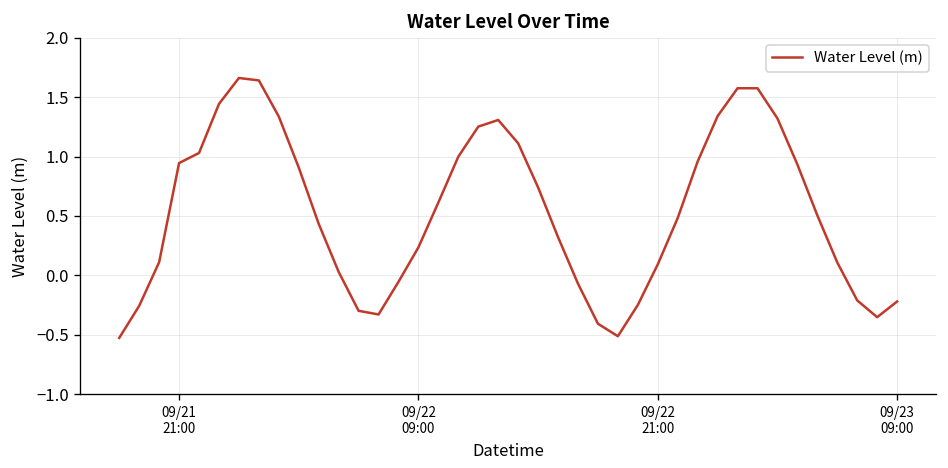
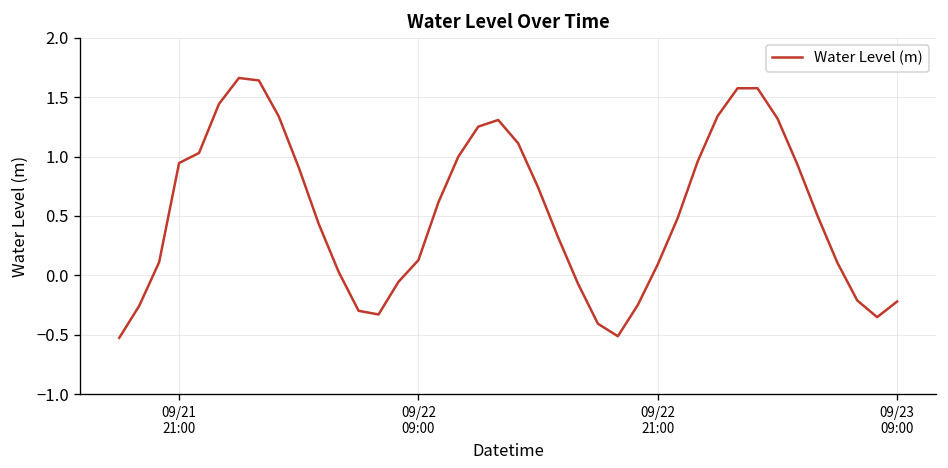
09/22 09:00: 0.2 -> 0.1
